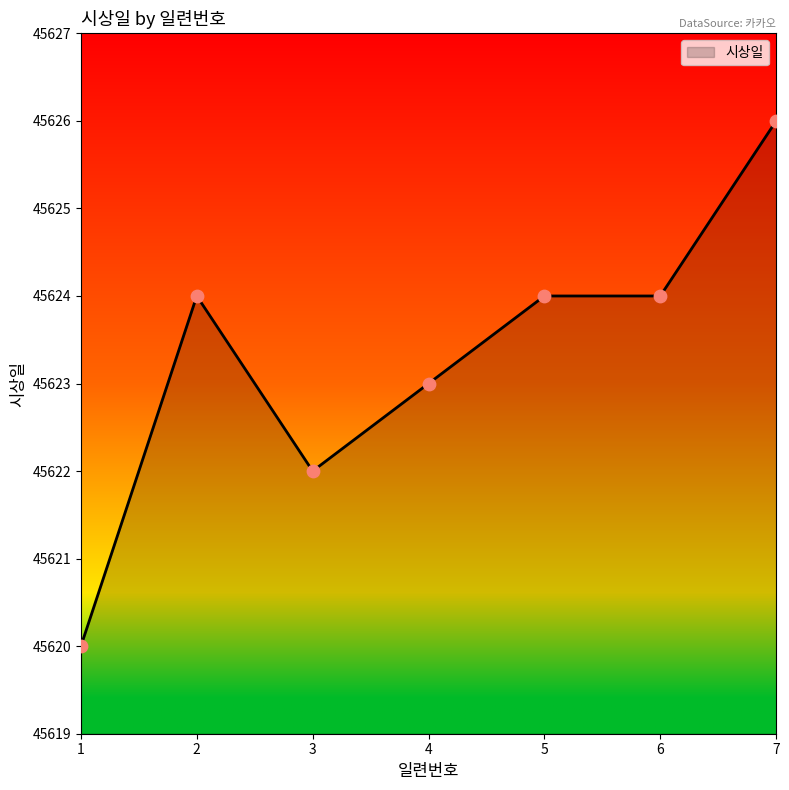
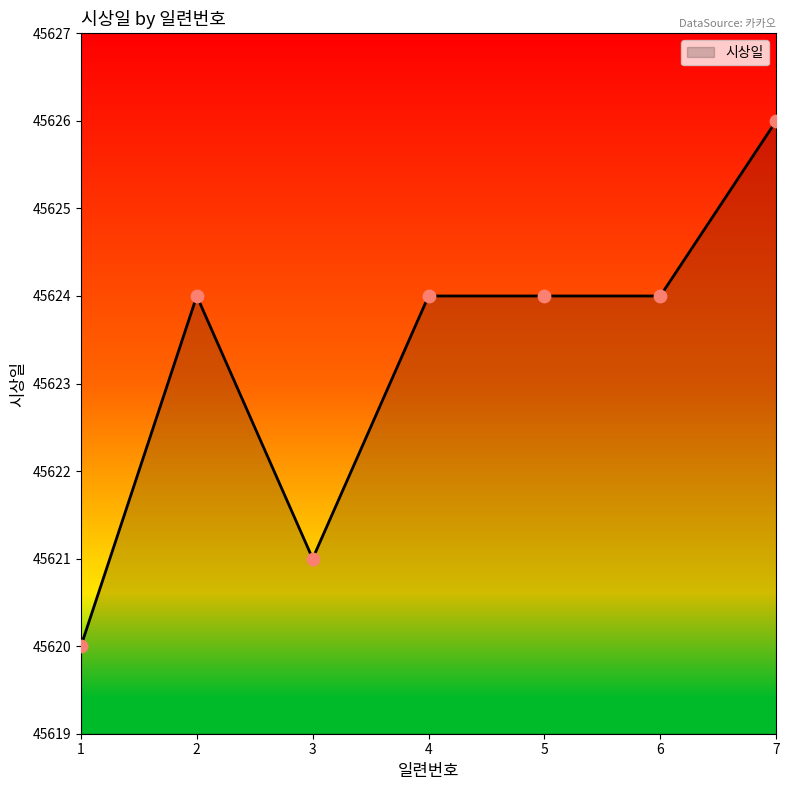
3: 45622 -> 45621
4: 45623 -> 45624
